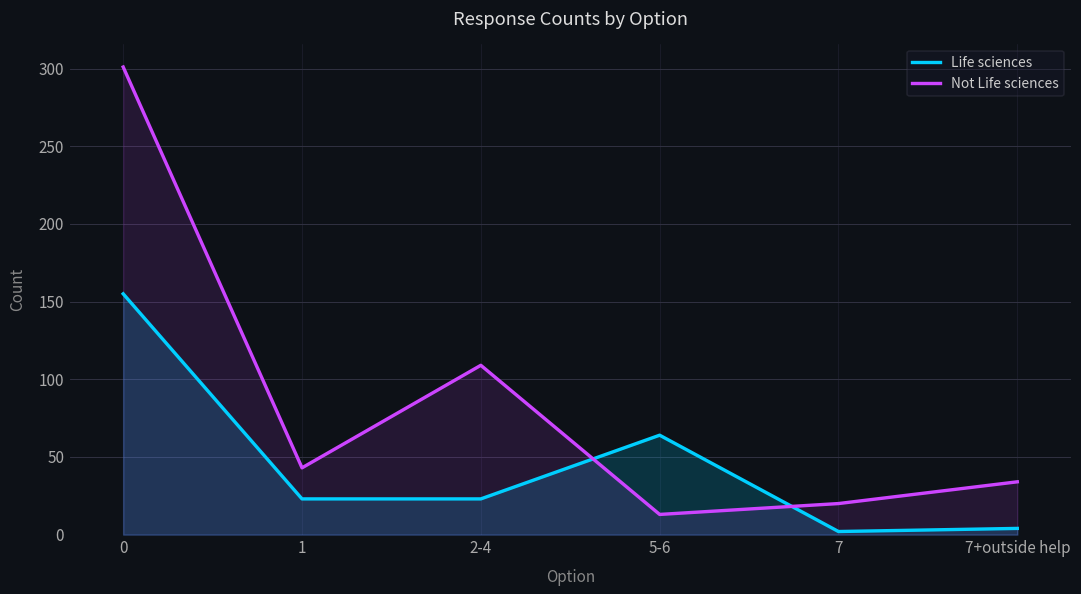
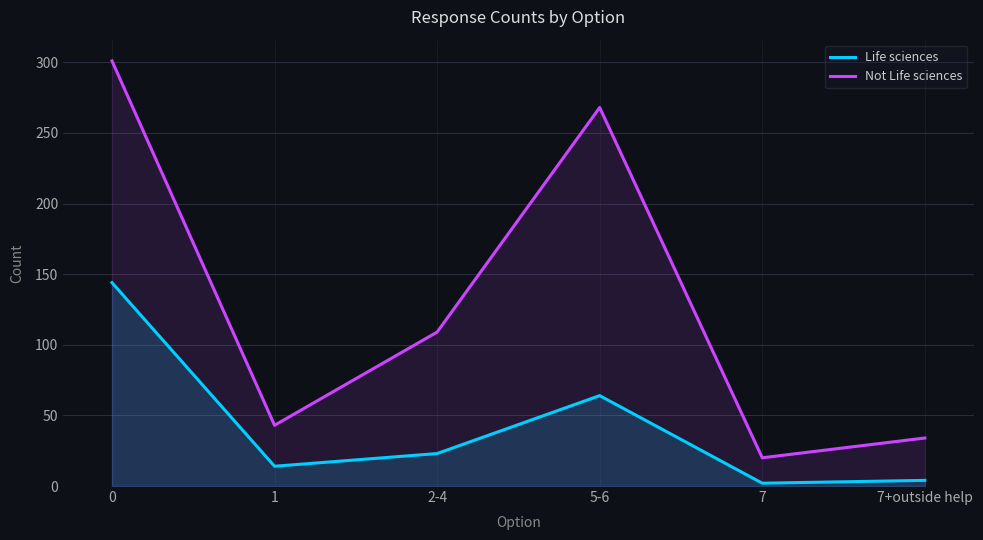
Life sciences, 0: 155 -> 144
Life sciences, 1: 23 -> 14
Not Life sciences, 5-6: 13 -> 268
